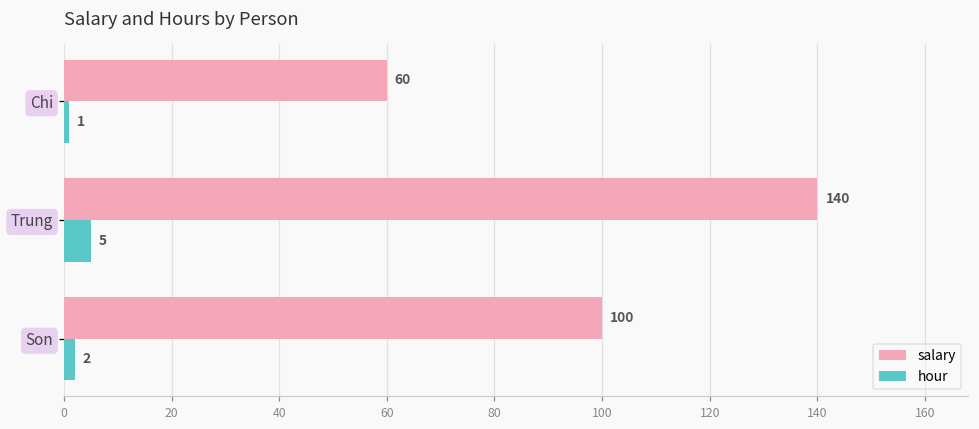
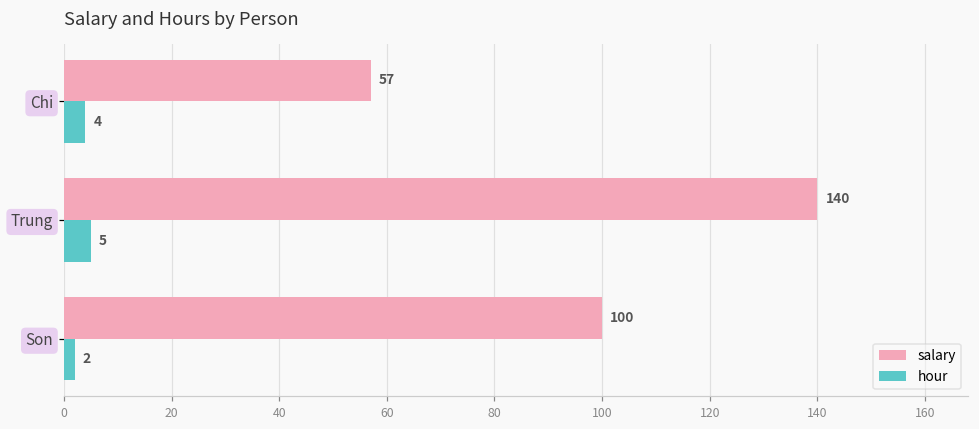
salary, Chi: 60 -> 57
hour, Chi: 1 -> 4
